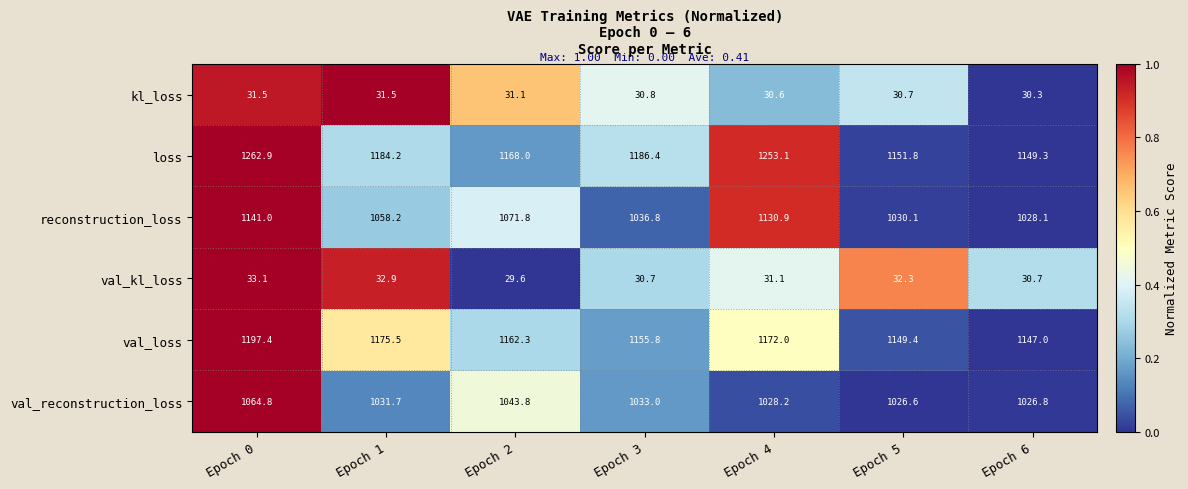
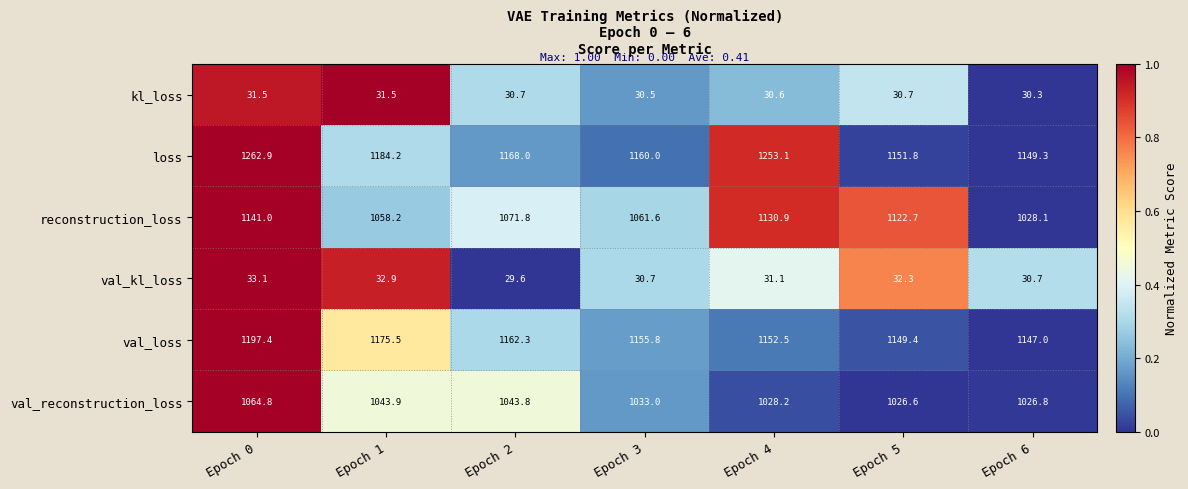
kl_loss, Epoch 2: 31.1 -> 30.7
kl_loss, Epoch 3: 30.8 -> 30.5
loss, Epoch 3: 1186.4 -> 1160.0
reconstruction_loss, Epoch 3: 1036.8 -> 1061.6
reconstruction_loss, Epoch 5: 1030.1 -> 1122.7
val_loss, Epoch 4: 1172.0 -> 1152.5
val_reconstruction_loss, Epoch 1: 1031.7 -> 1043.9
